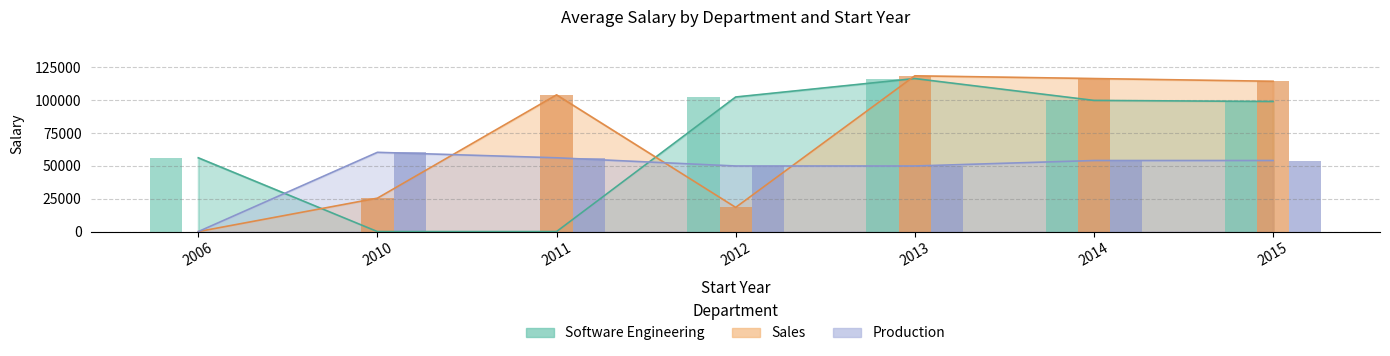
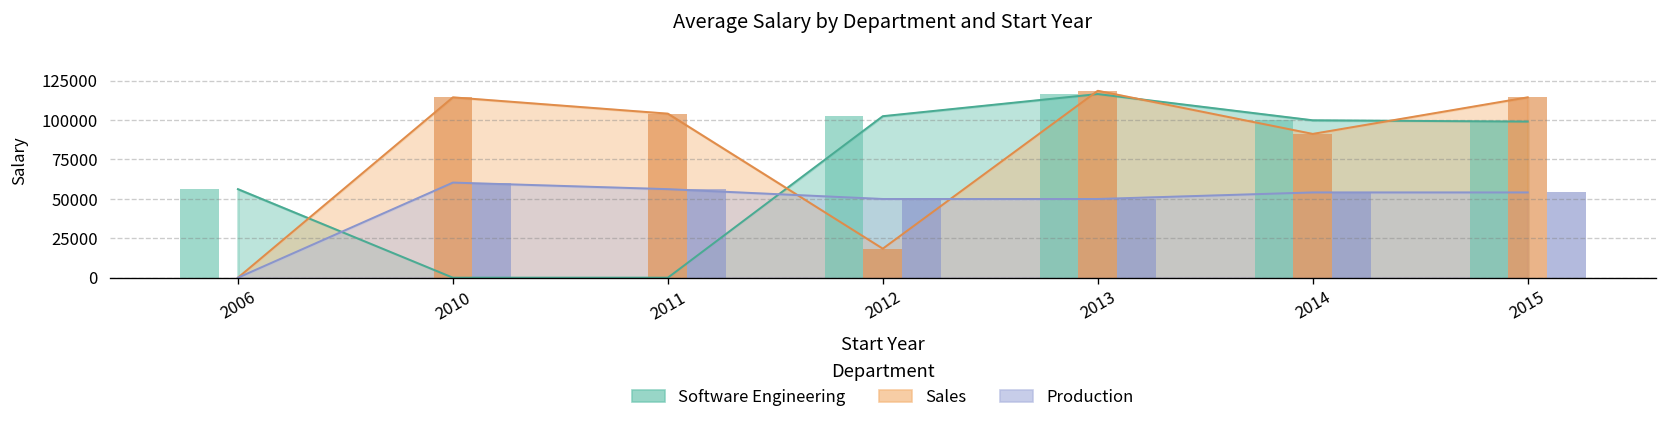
Sales, 2010: 25000 -> 114000
Sales, 2014: 116000 -> 91000
